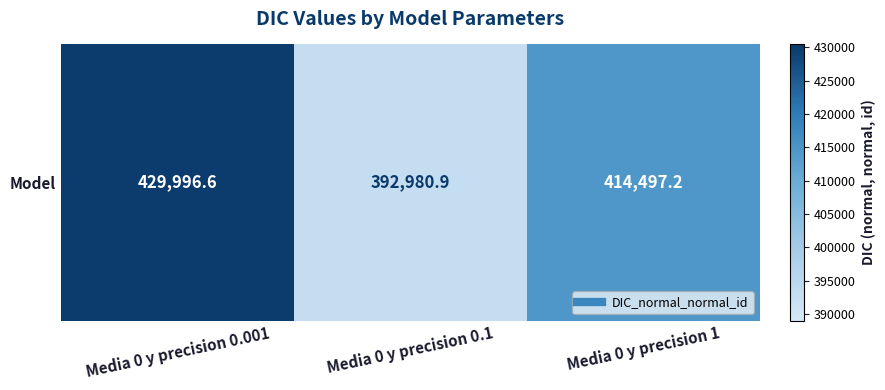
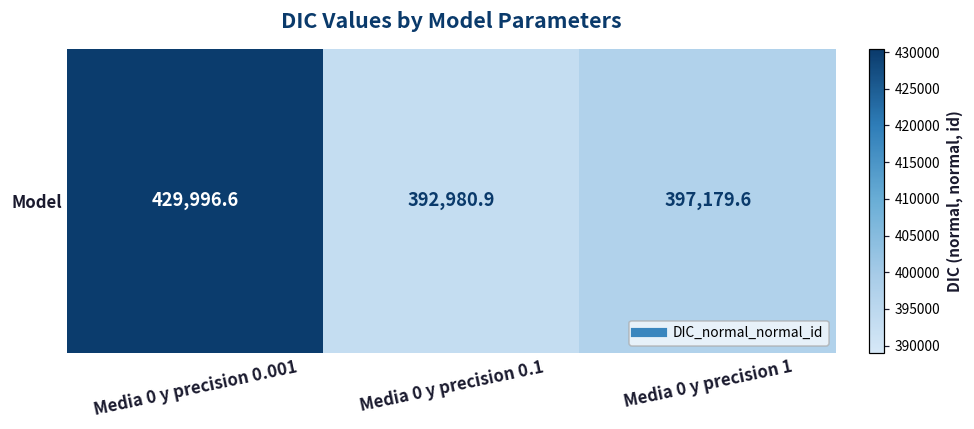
Model, Media 0 y precision 1: 414,497.2 -> 397,179.6
